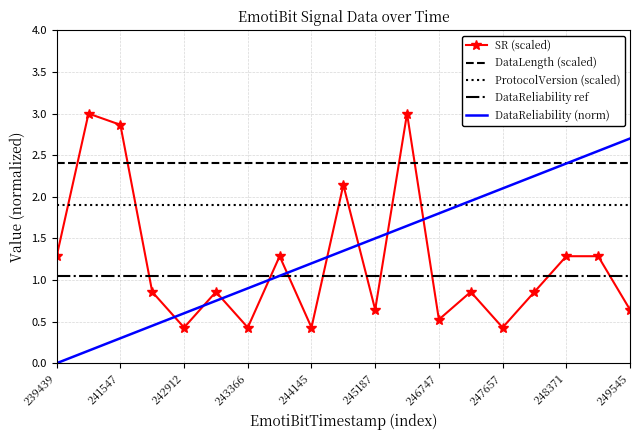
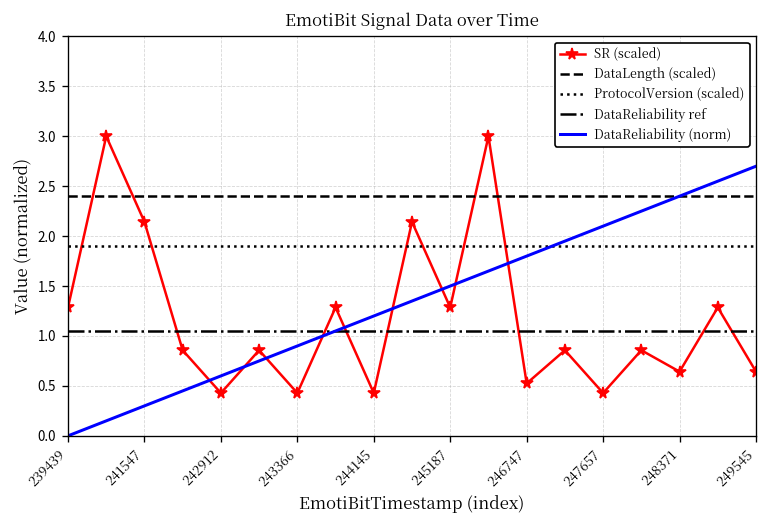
SR (scaled), 241547: 2.9 -> 2.1
SR (scaled), 245187: 0.6 -> 1.3
SR (scaled), 248371: 1.3 -> 0.6
